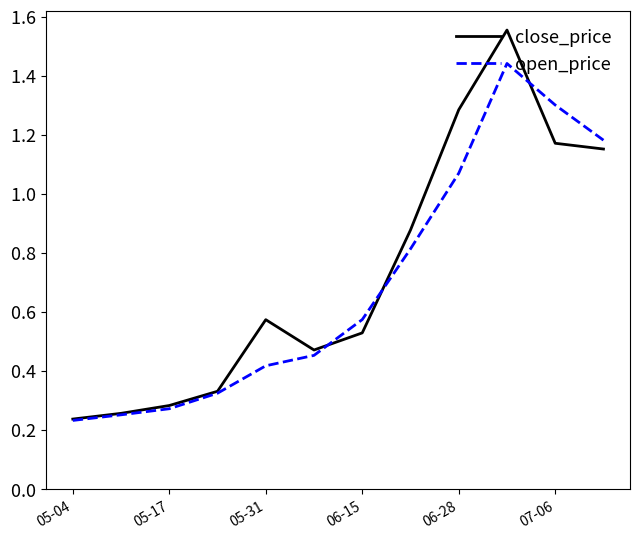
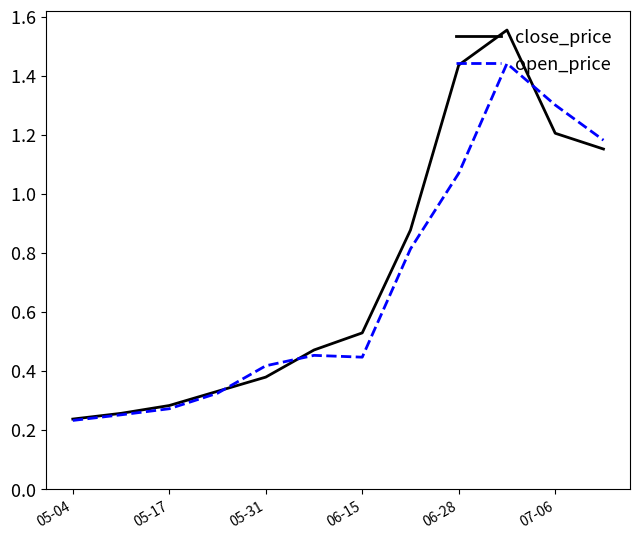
close_price, 05-31: 0.57 -> 0.38
open_price, 06-15: 0.57 -> 0.45
close_price, 06-28: 1.29 -> 1.44
close_price, 07-06: 1.17 -> 1.21
